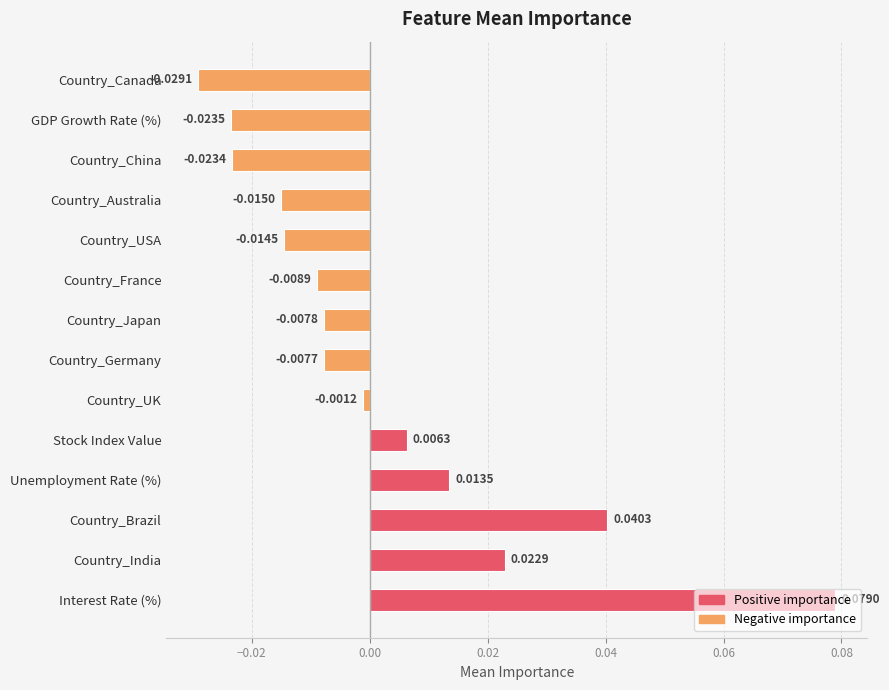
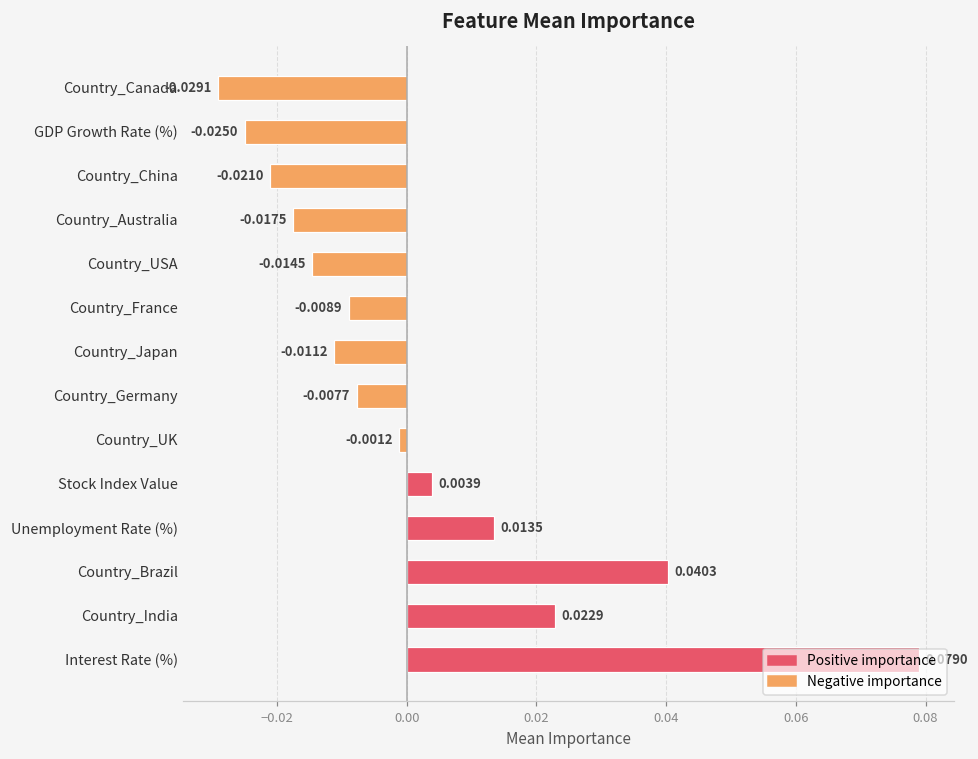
GDP Growth Rate (%): -0.0235 -> -0.0250
Country_China: -0.0234 -> -0.0210
Country_Australia: -0.0150 -> -0.0175
Country_Japan: -0.0078 -> -0.0112
Stock Index Value: 0.0063 -> 0.0039
